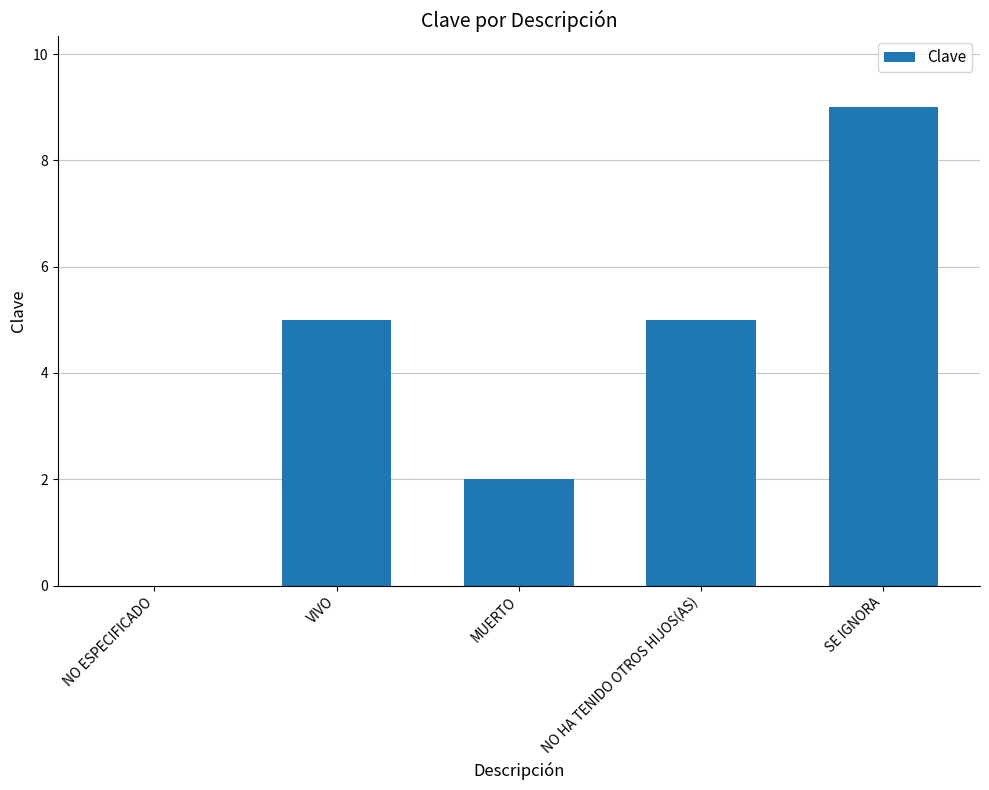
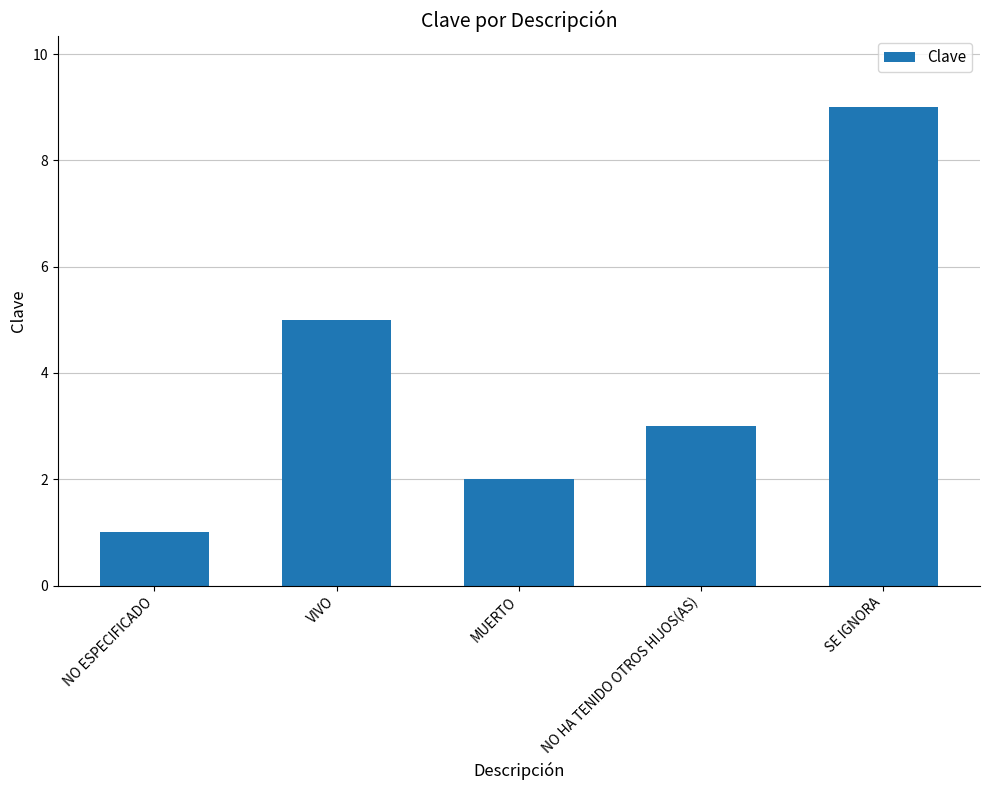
NO ESPECIFICADO: 0 -> 1
NO HA TENIDO OTROS HIJOS(AS): 5 -> 3
